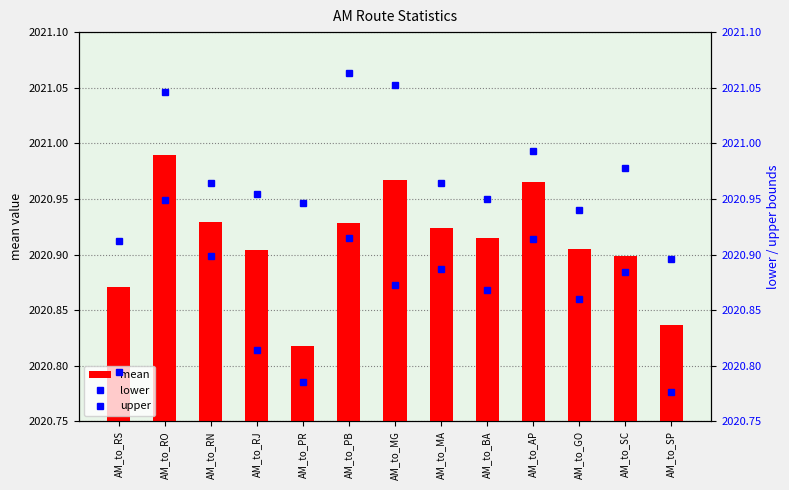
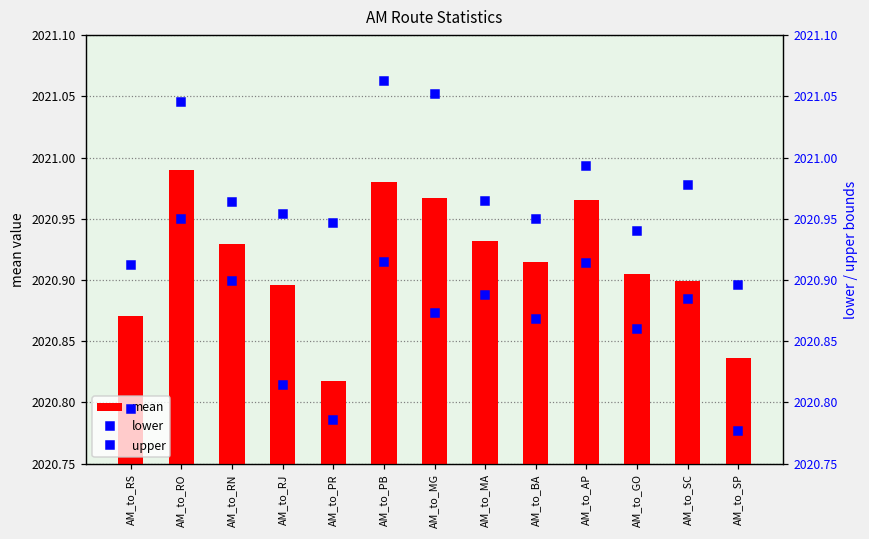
mean, AM_to_RJ: 2020.904 -> 2020.896
mean, AM_to_PB: 2020.929 -> 2020.981
mean, AM_to_MA: 2020.924 -> 2020.932
